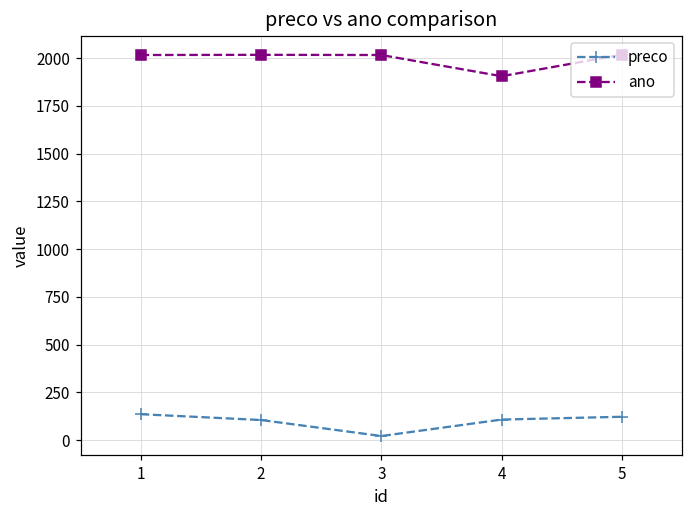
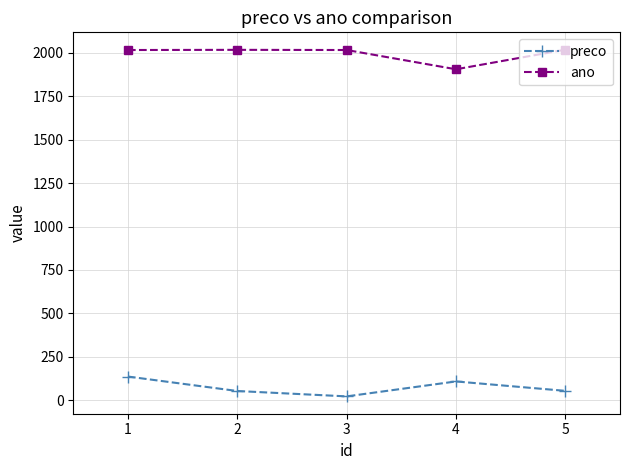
preco, 2: 110 -> 50
preco, 5: 120 -> 50
